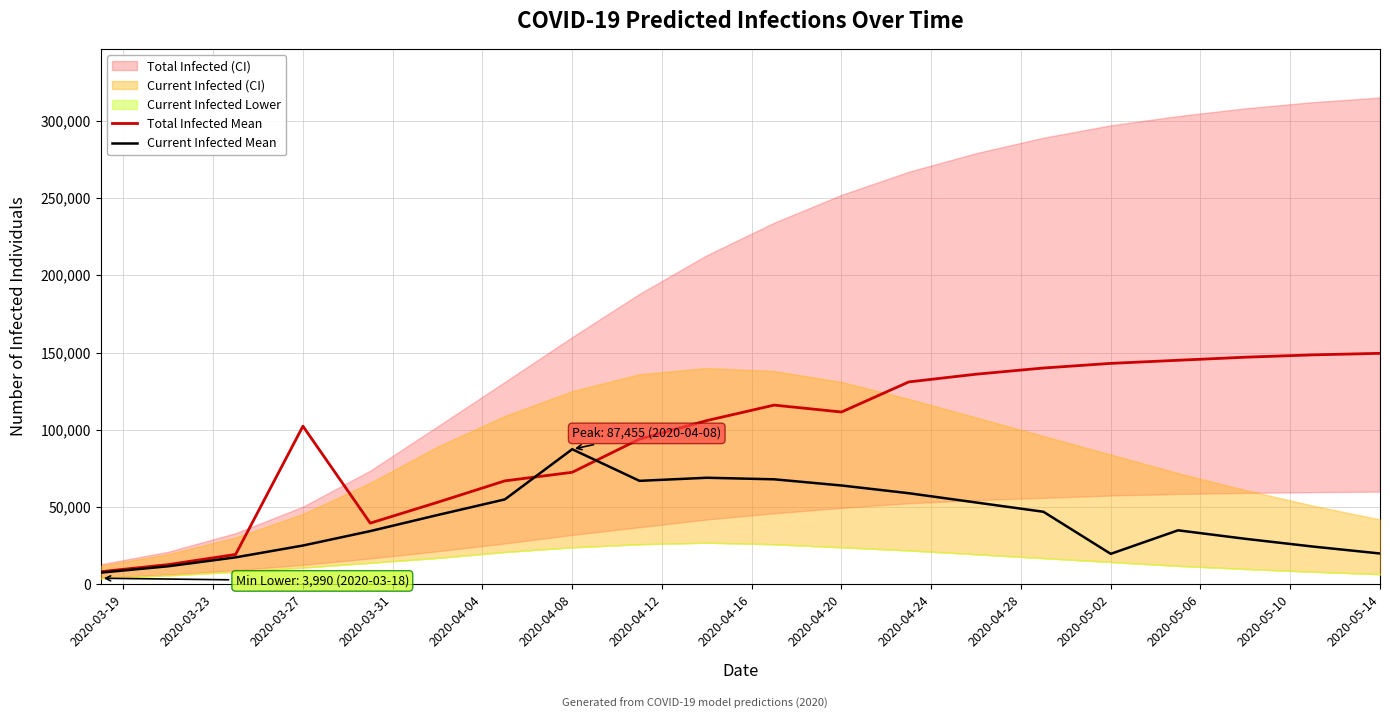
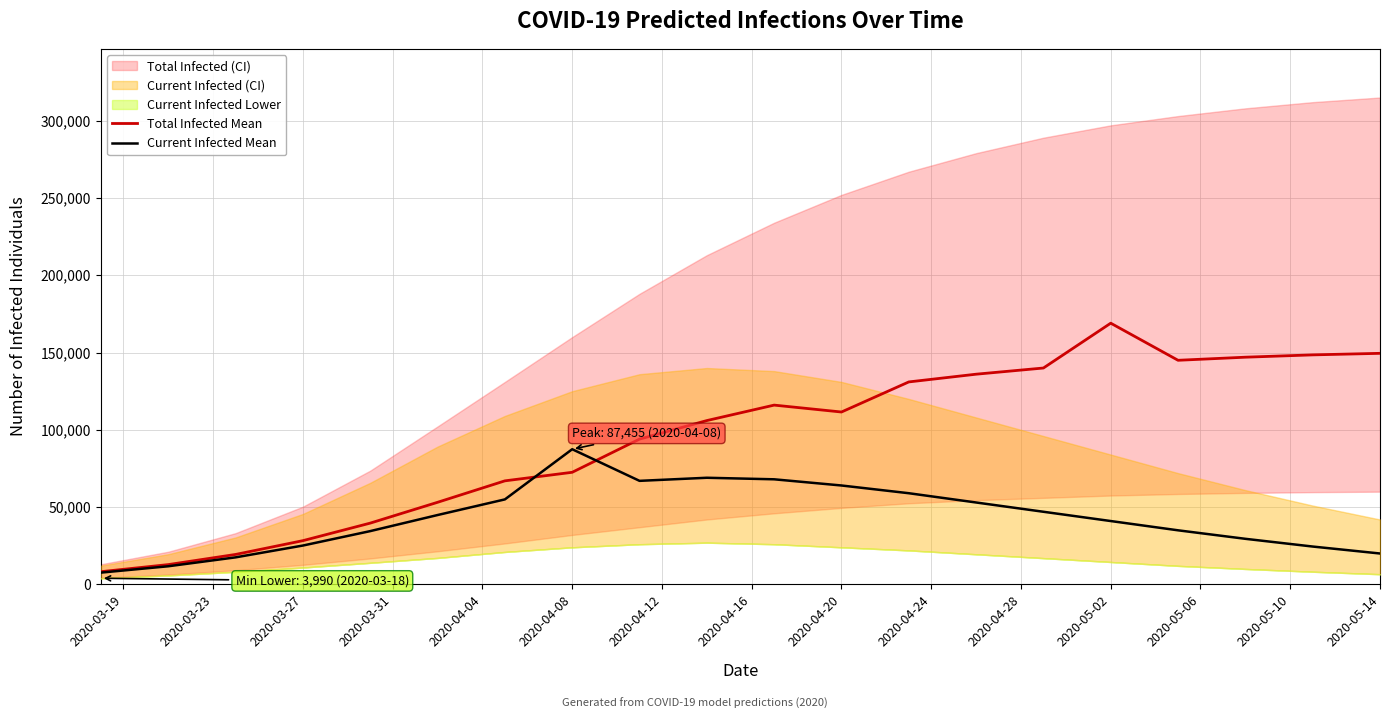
Total Infected Mean, 2020-03-27: 102,000 -> 28,000
Total Infected Mean, 2020-05-02: 143,000 -> 169,000
Current Infected Mean, 2020-05-02: 20,000 -> 41,000
